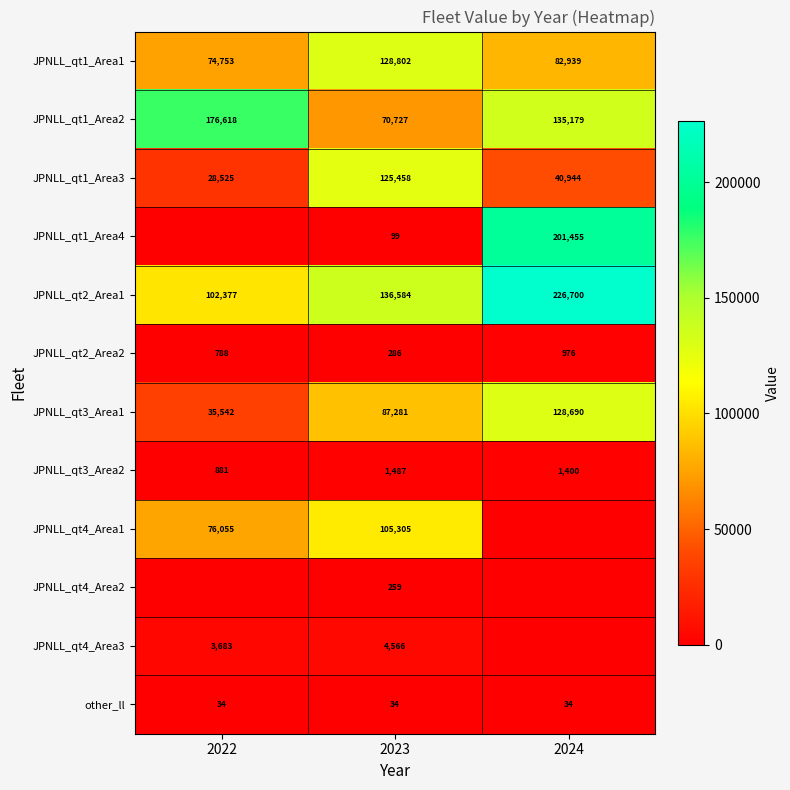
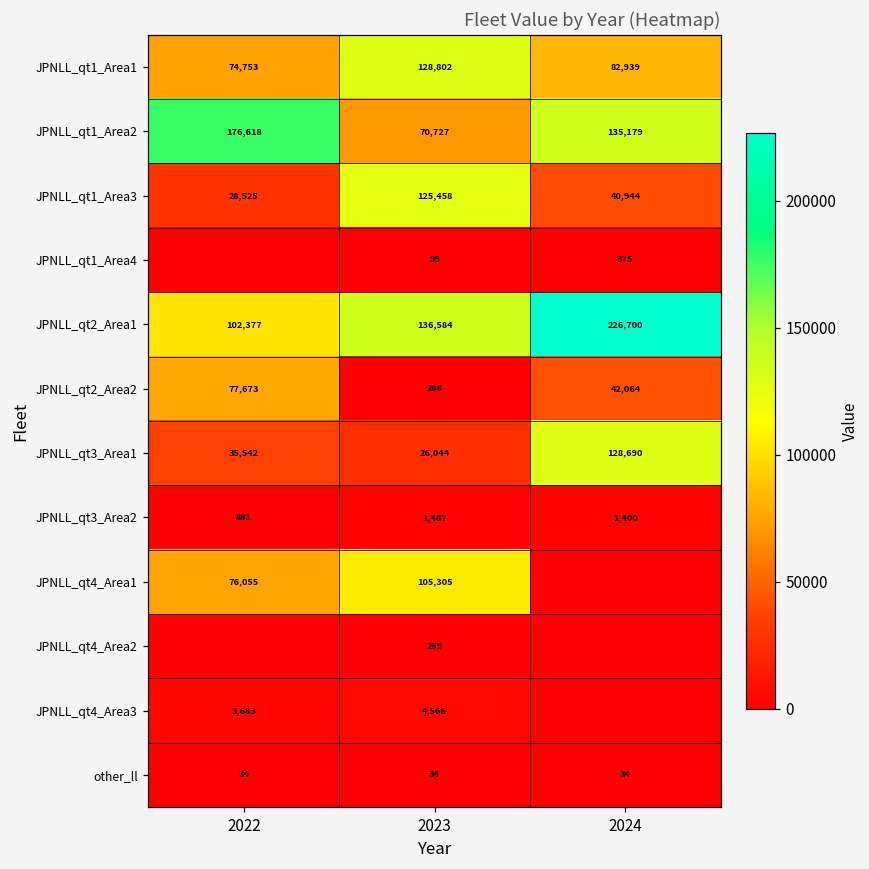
JPNLL_qt1_Area4, 2024: 201,455 -> 375
JPNLL_qt2_Area2, 2022: 788 -> 77,673
JPNLL_qt2_Area2, 2024: 976 -> 42,064
JPNLL_qt3_Area1, 2023: 87,281 -> 26,044
